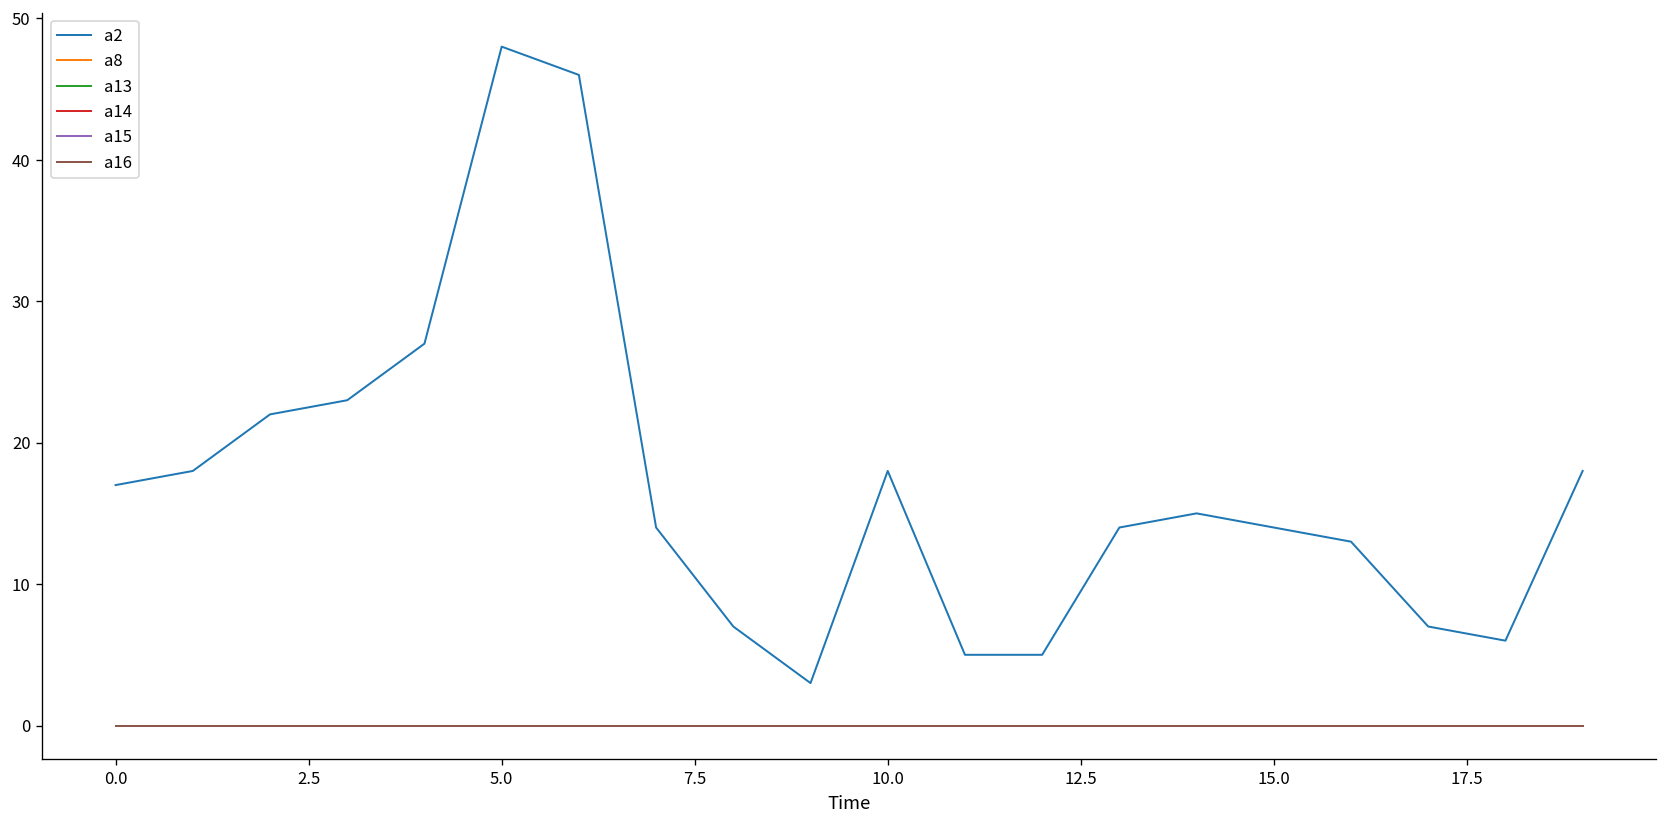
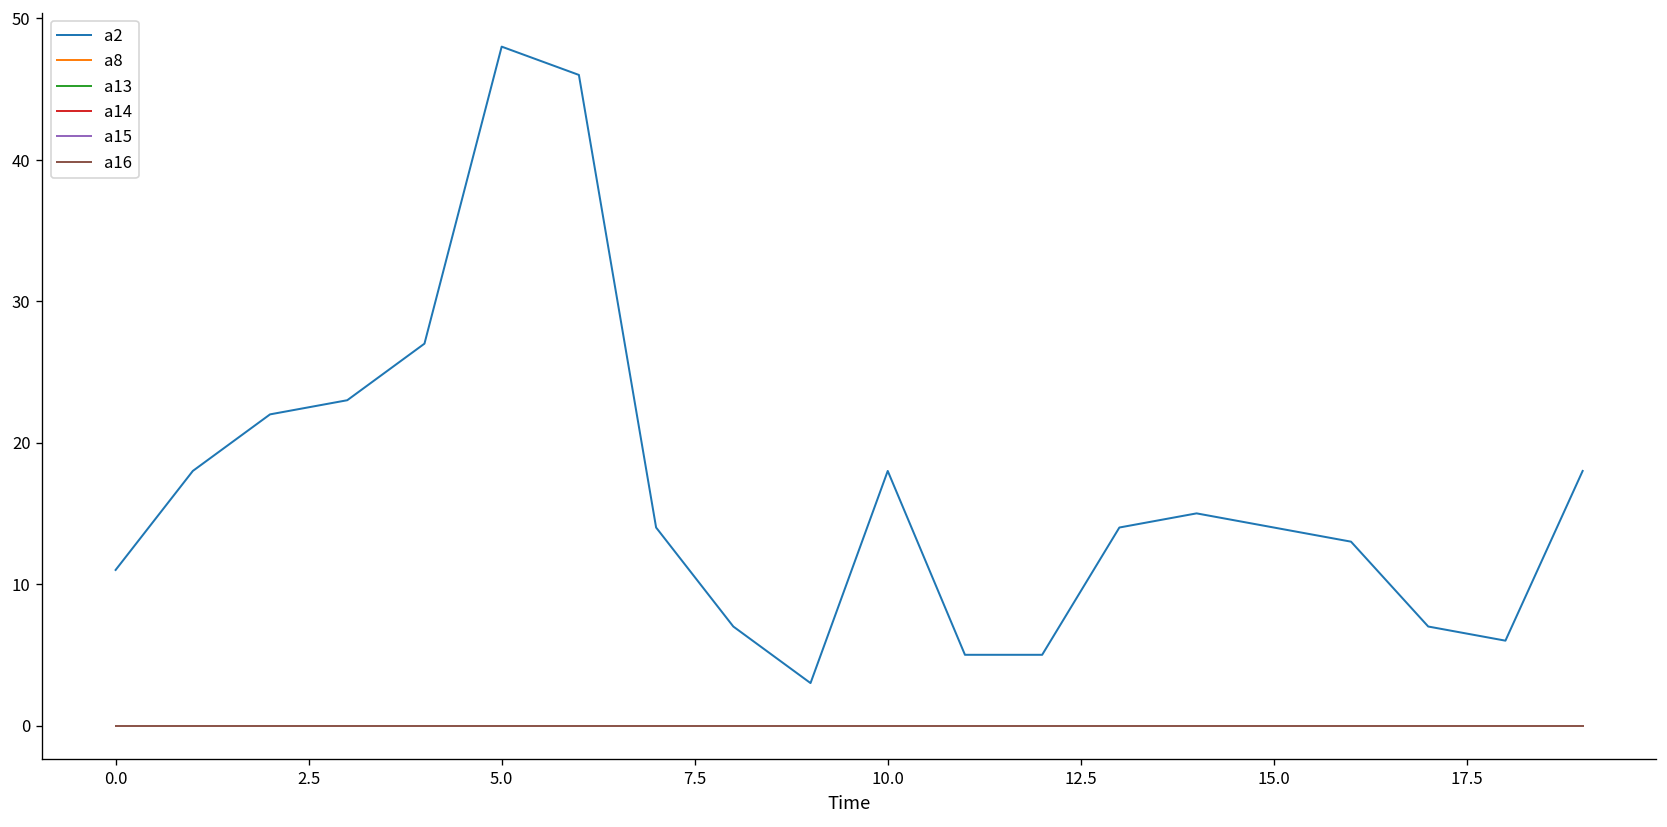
a2, 0.0: 17 -> 11
